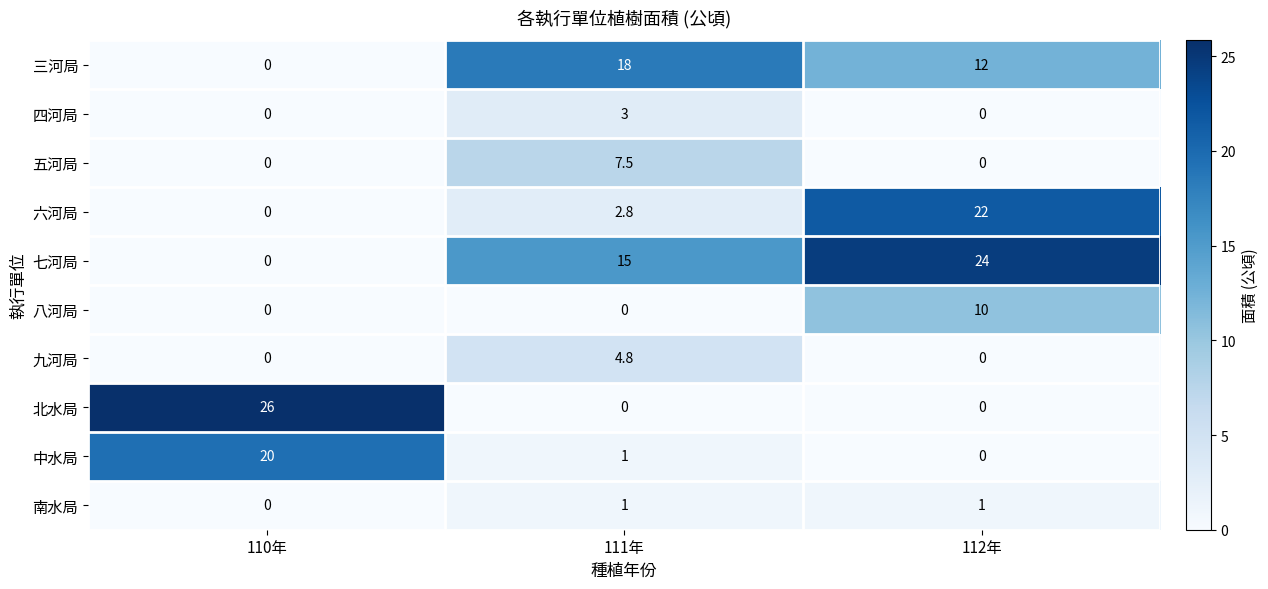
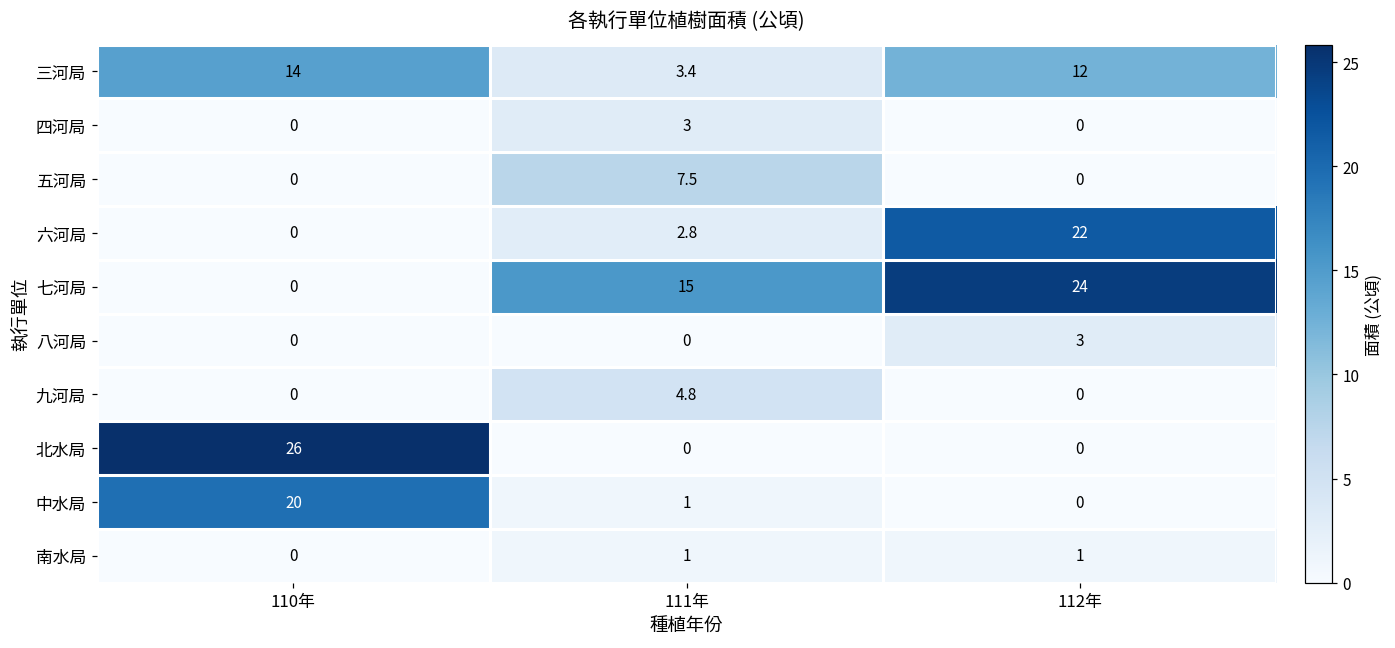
三河局, 110年: 0 -> 14
三河局, 111年: 18 -> 3.4
八河局, 112年: 10 -> 3
